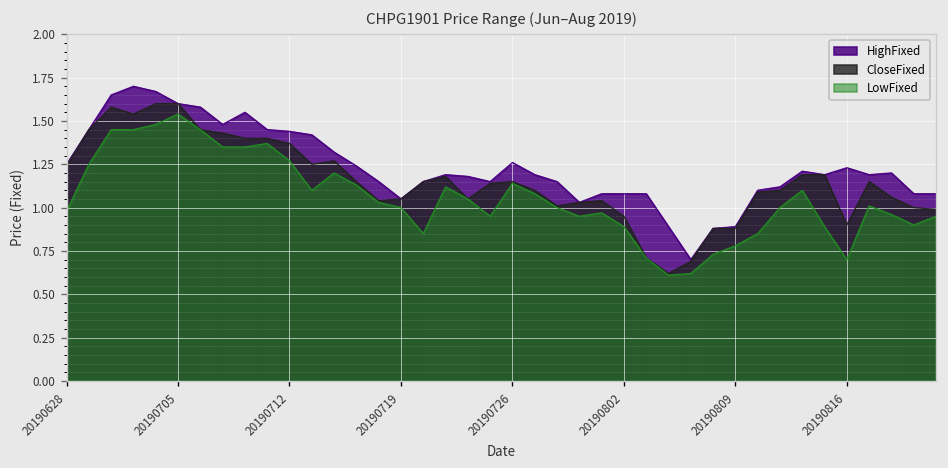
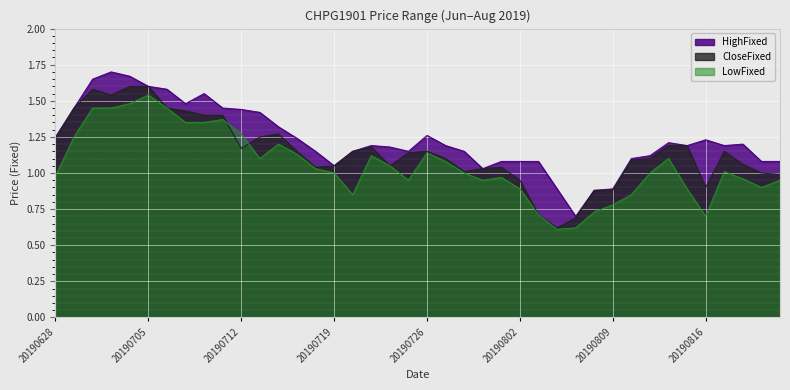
CloseFixed, 20190712: 1.37 -> 1.17
